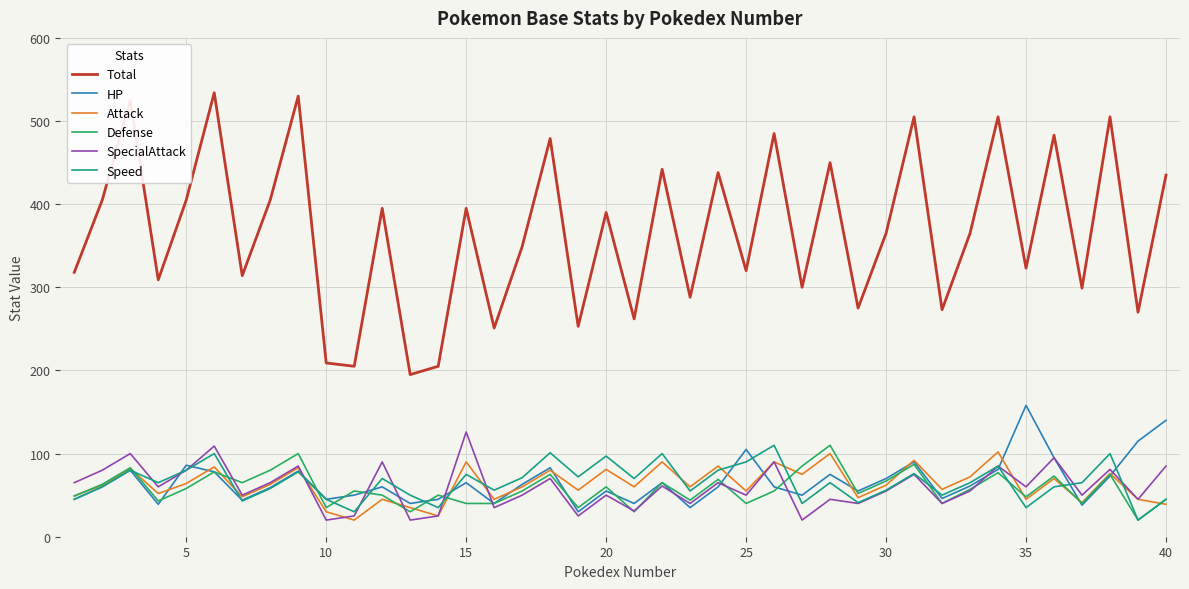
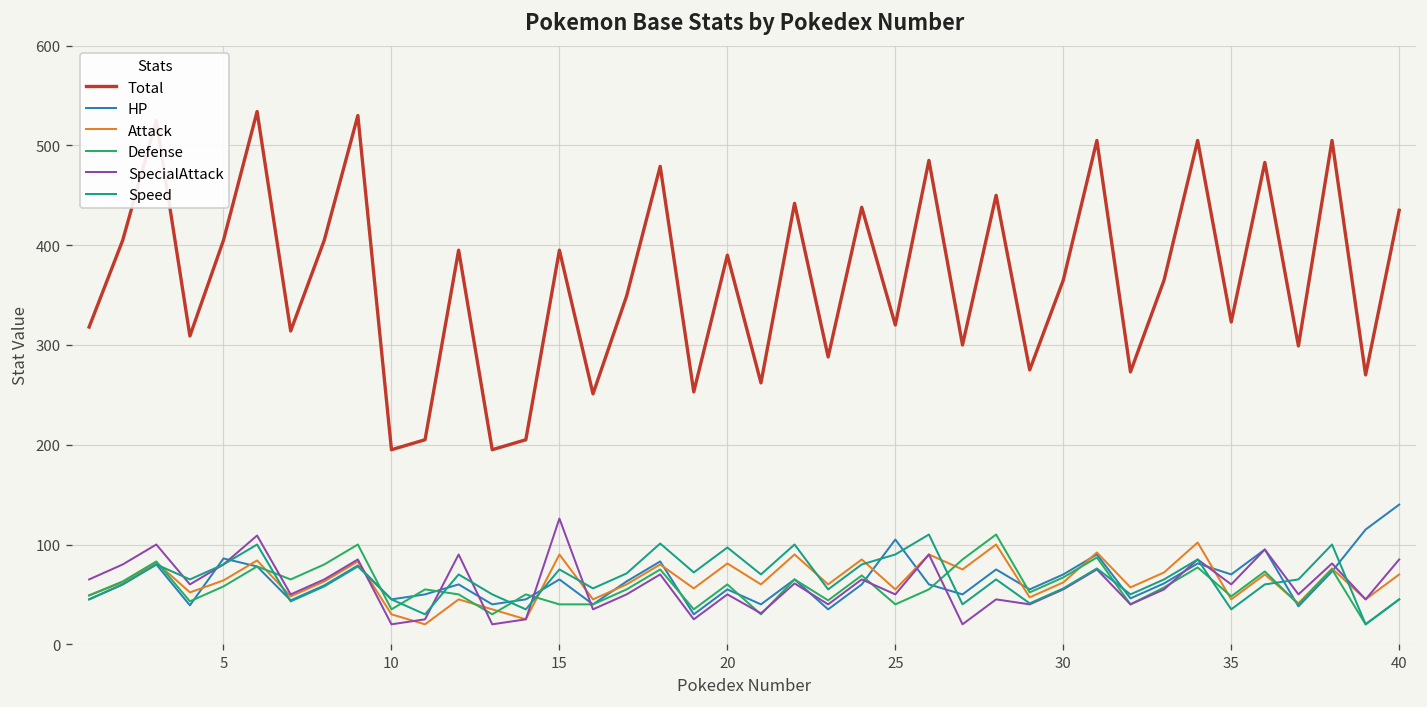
Total, 10: 210 -> 200
HP, 35: 160 -> 70
Attack, 40: 40 -> 70
